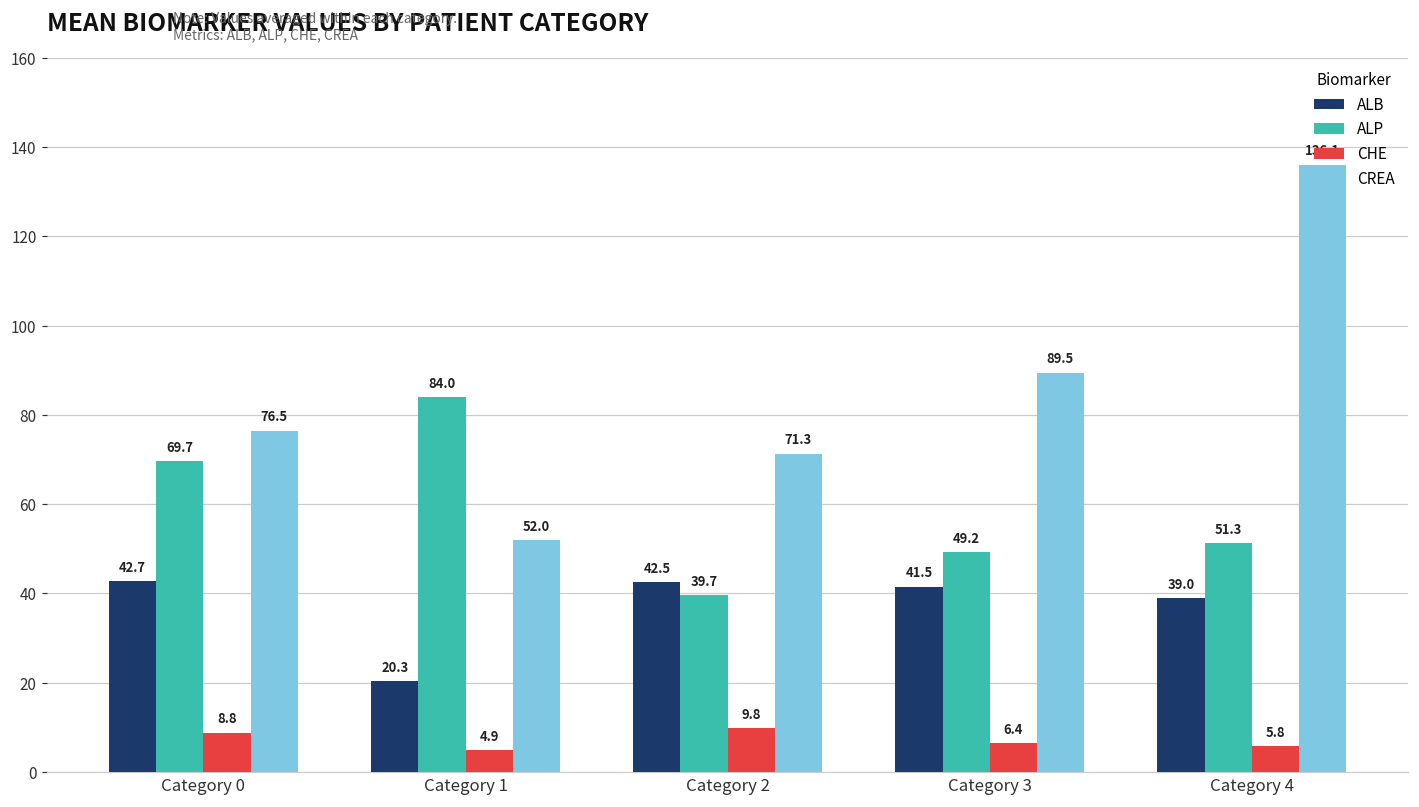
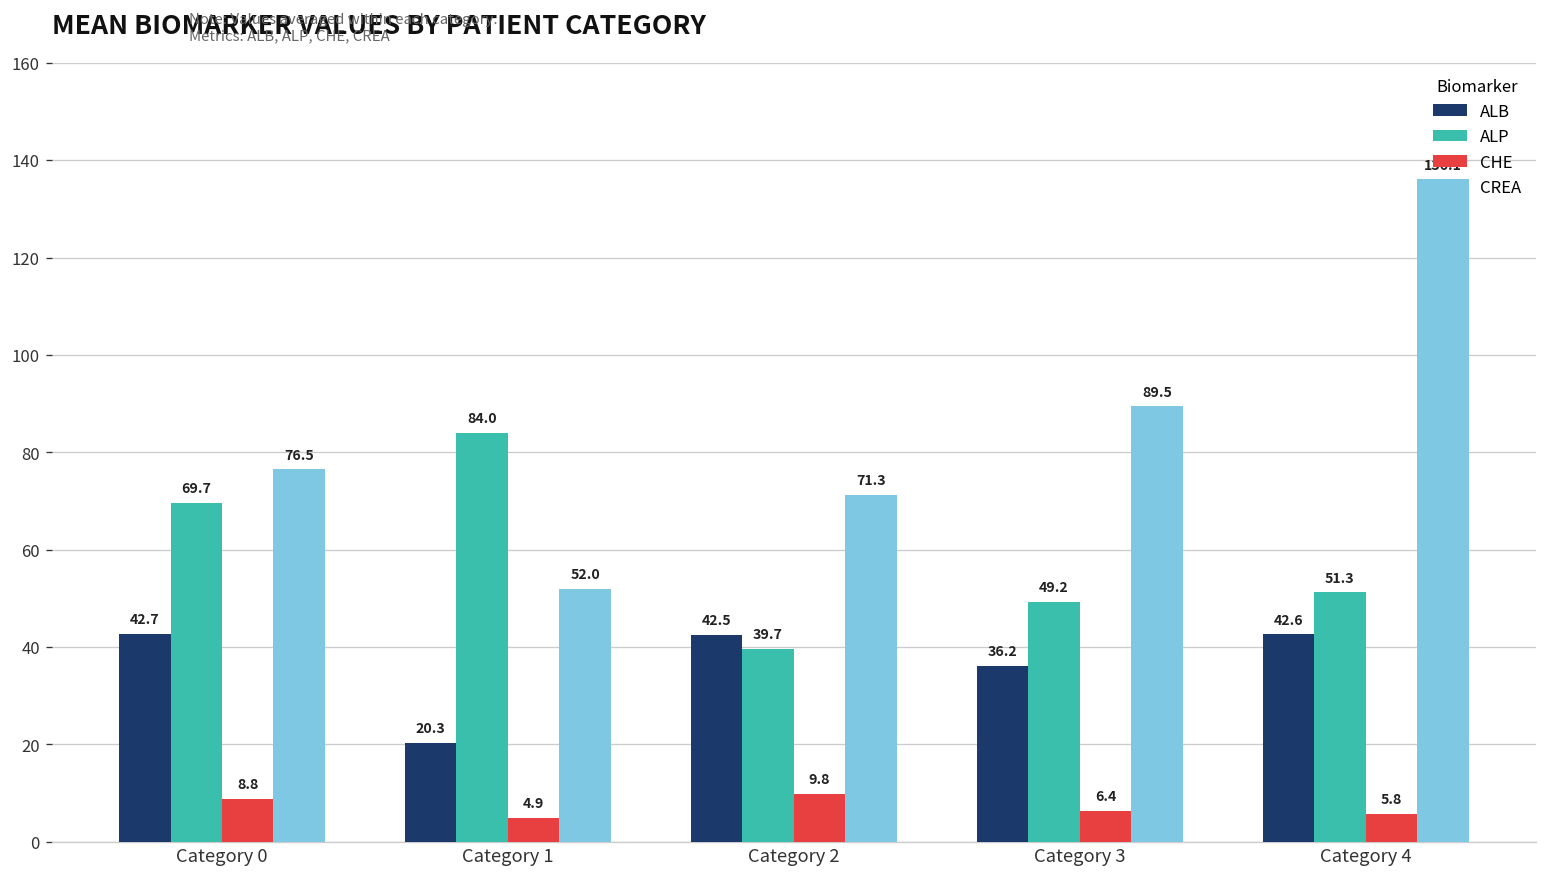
ALB, Category 3: 41.5 -> 36.2
ALB, Category 4: 39.0 -> 42.6
